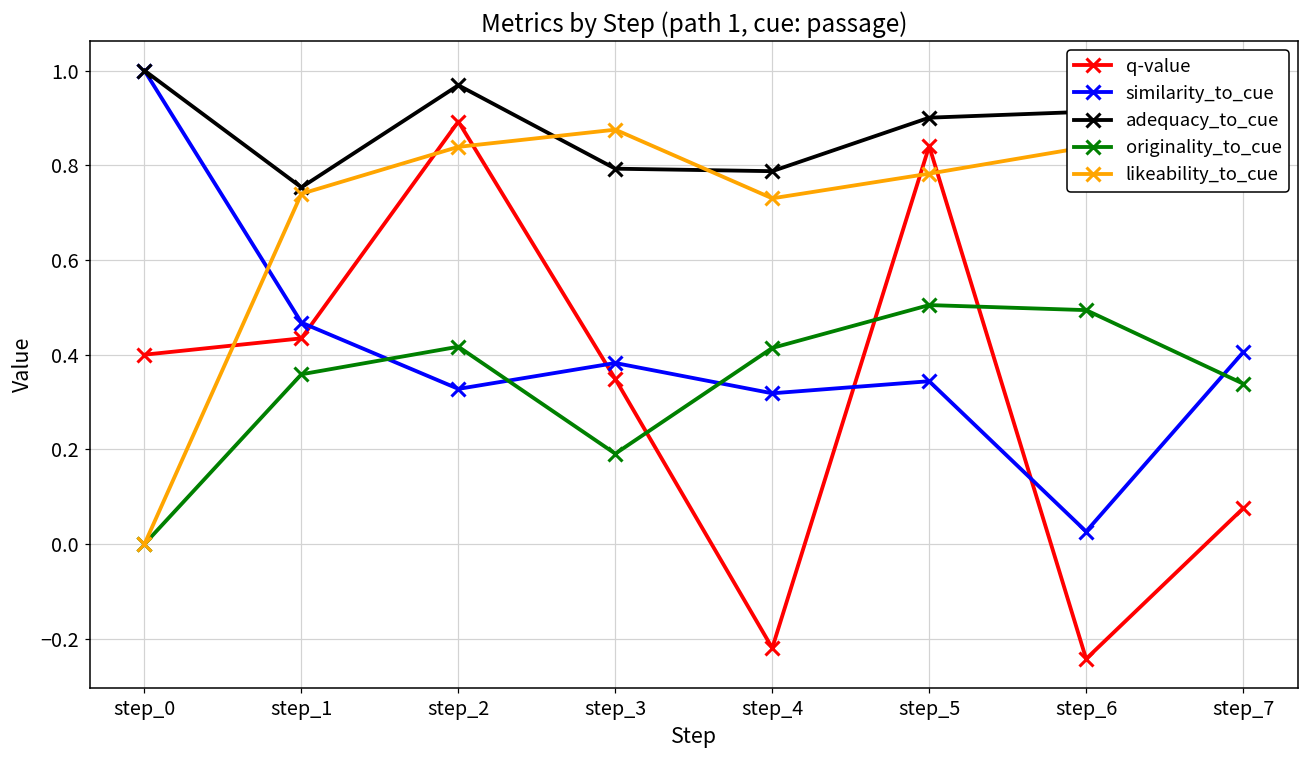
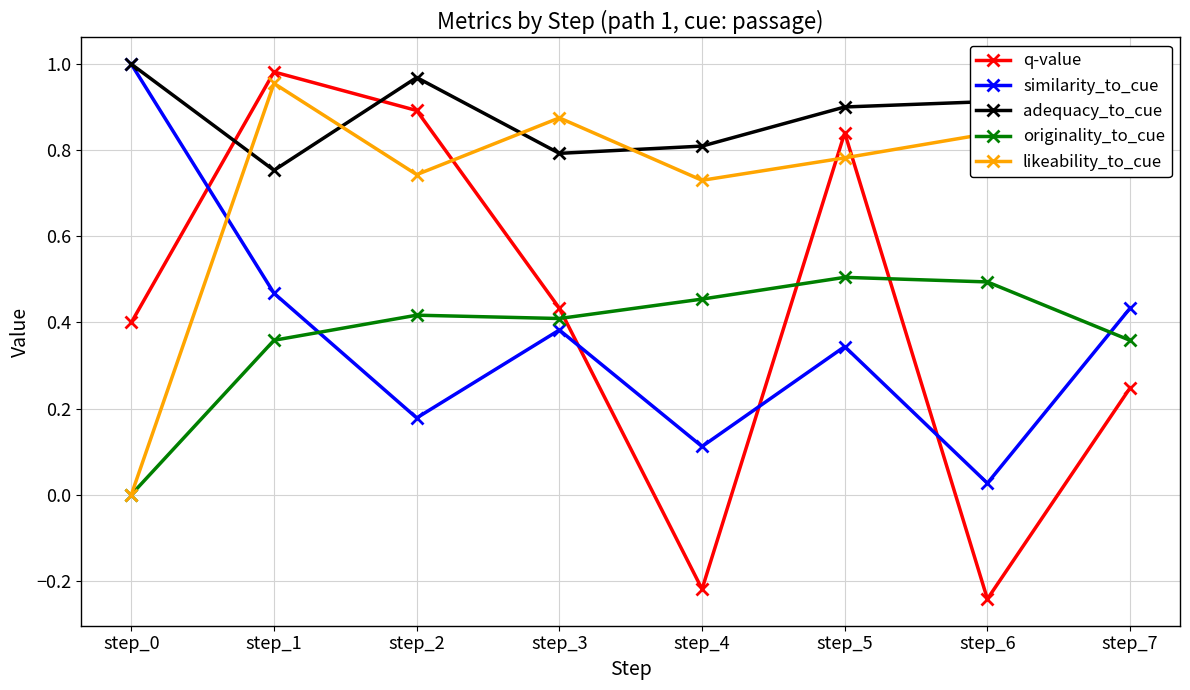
q-value, step_1: 0.43 -> 0.98
likeability_to_cue, step_1: 0.74 -> 0.96
similarity_to_cue, step_2: 0.33 -> 0.18
likeability_to_cue, step_2: 0.84 -> 0.74
q-value, step_3: 0.35 -> 0.43
originality_to_cue, step_3: 0.19 -> 0.41
similarity_to_cue, step_4: 0.32 -> 0.11
adequacy_to_cue, step_4: 0.79 -> 0.81
originality_to_cue, step_4: 0.41 -> 0.45
q-value, step_7: 0.08 -> 0.25
similarity_to_cue, step_7: 0.40 -> 0.43
originality_to_cue, step_7: 0.34 -> 0.36
